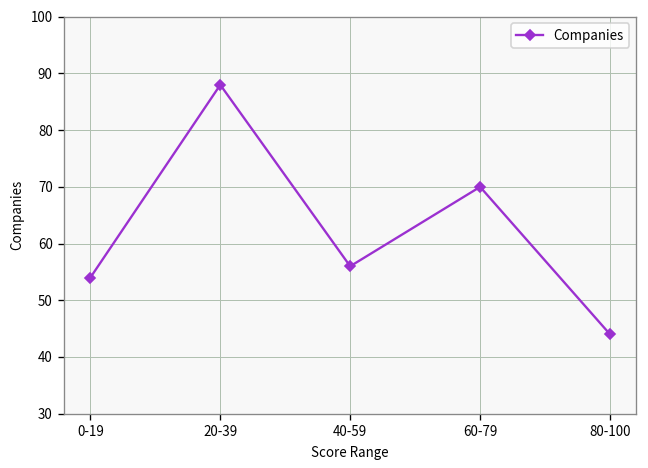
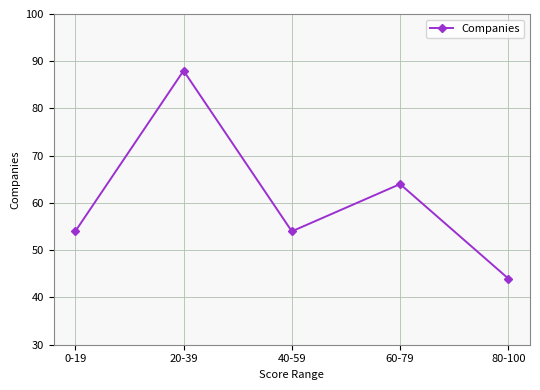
40-59: 56 -> 54
60-79: 70 -> 64
